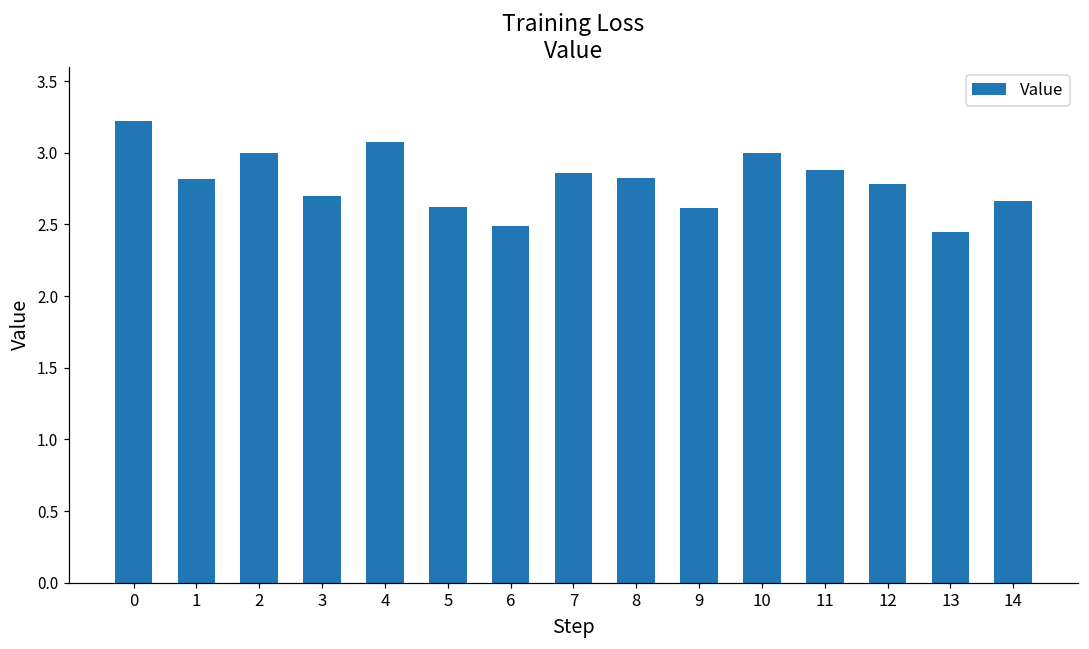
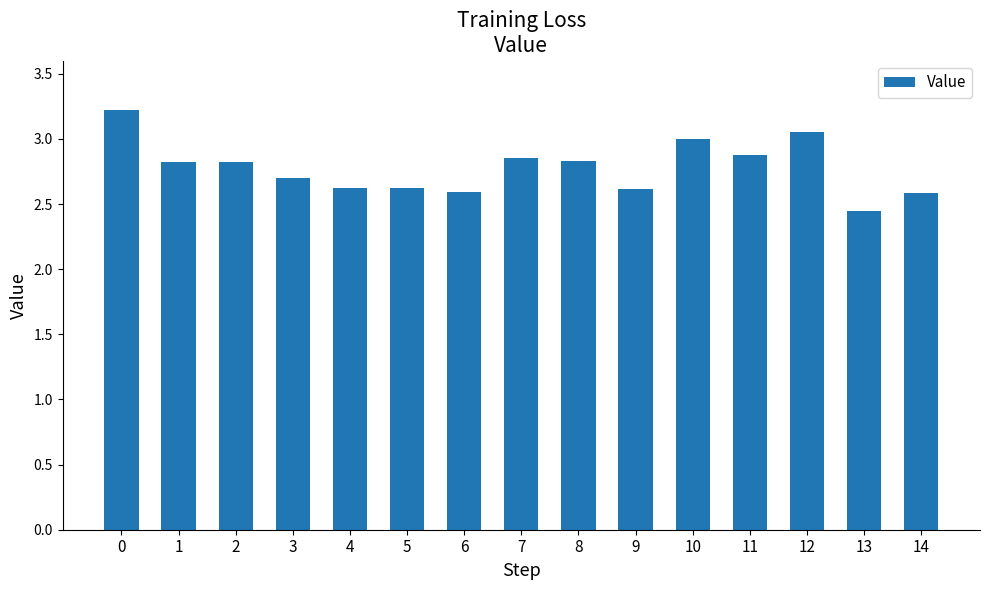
2: 3.00 -> 2.83
4: 3.07 -> 2.63
6: 2.49 -> 2.59
12: 2.78 -> 3.05
14: 2.66 -> 2.58
